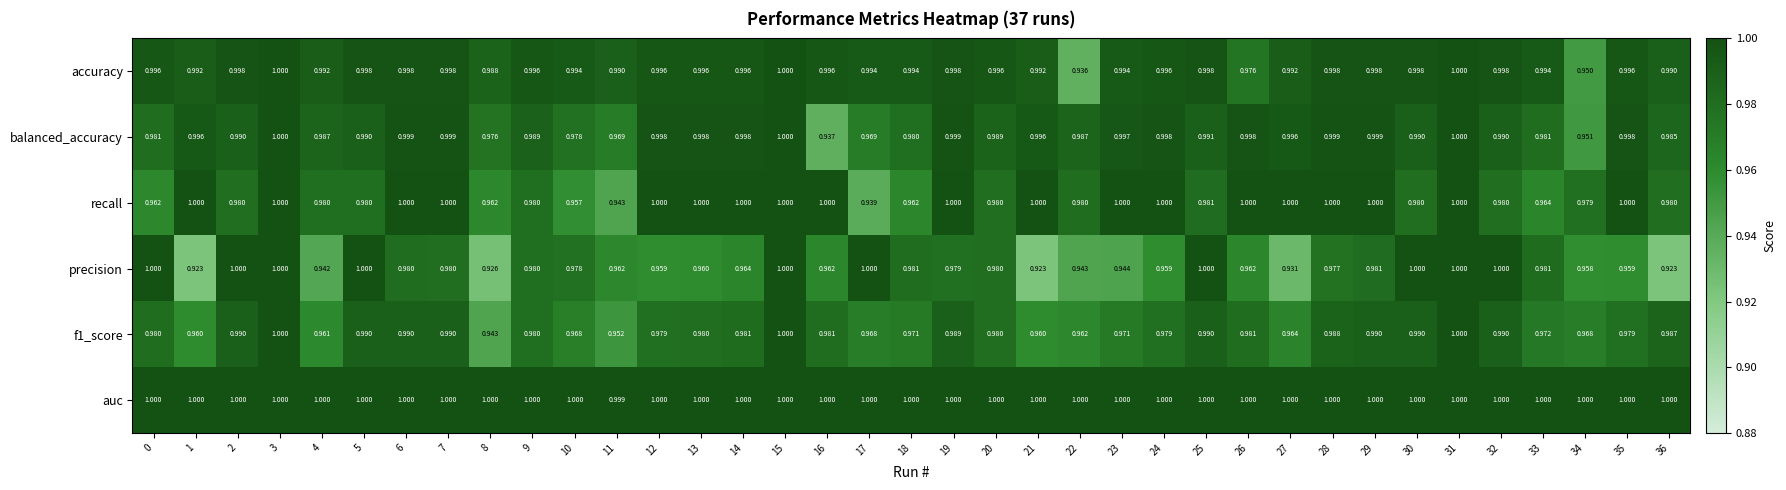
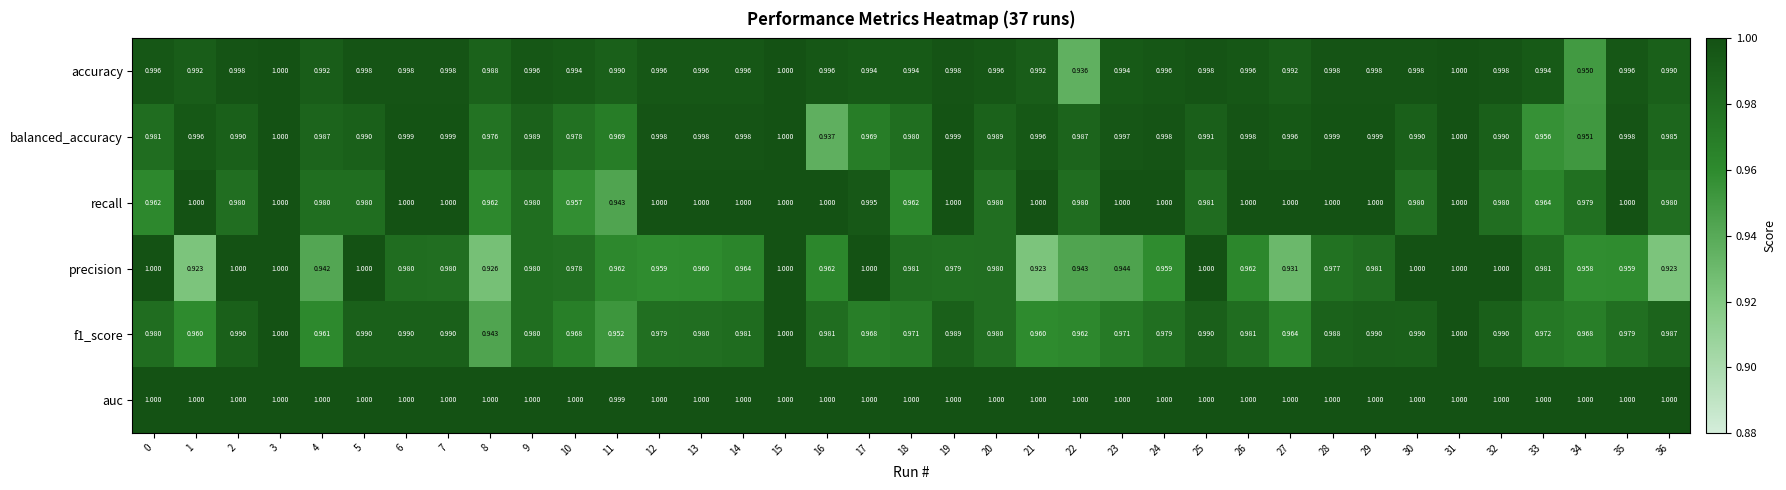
accuracy, 26: 0.976 -> 0.996
balanced_accuracy, 33: 0.981 -> 0.956
recall, 17: 0.939 -> 0.995
